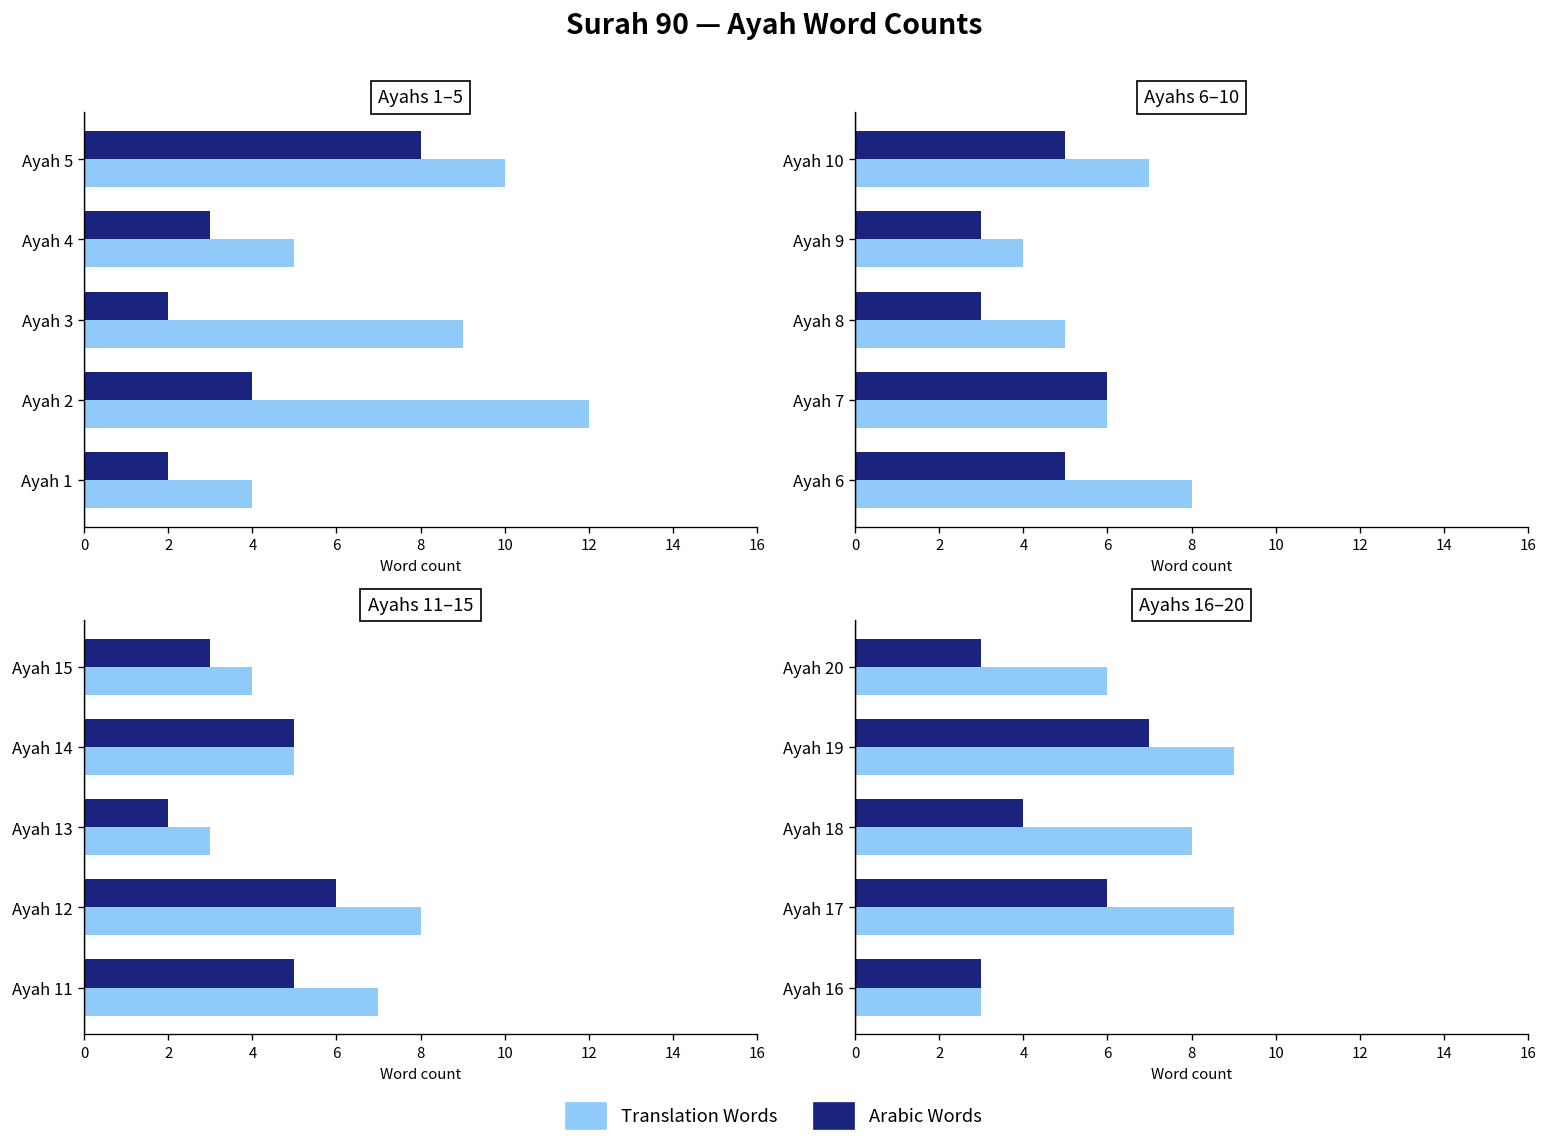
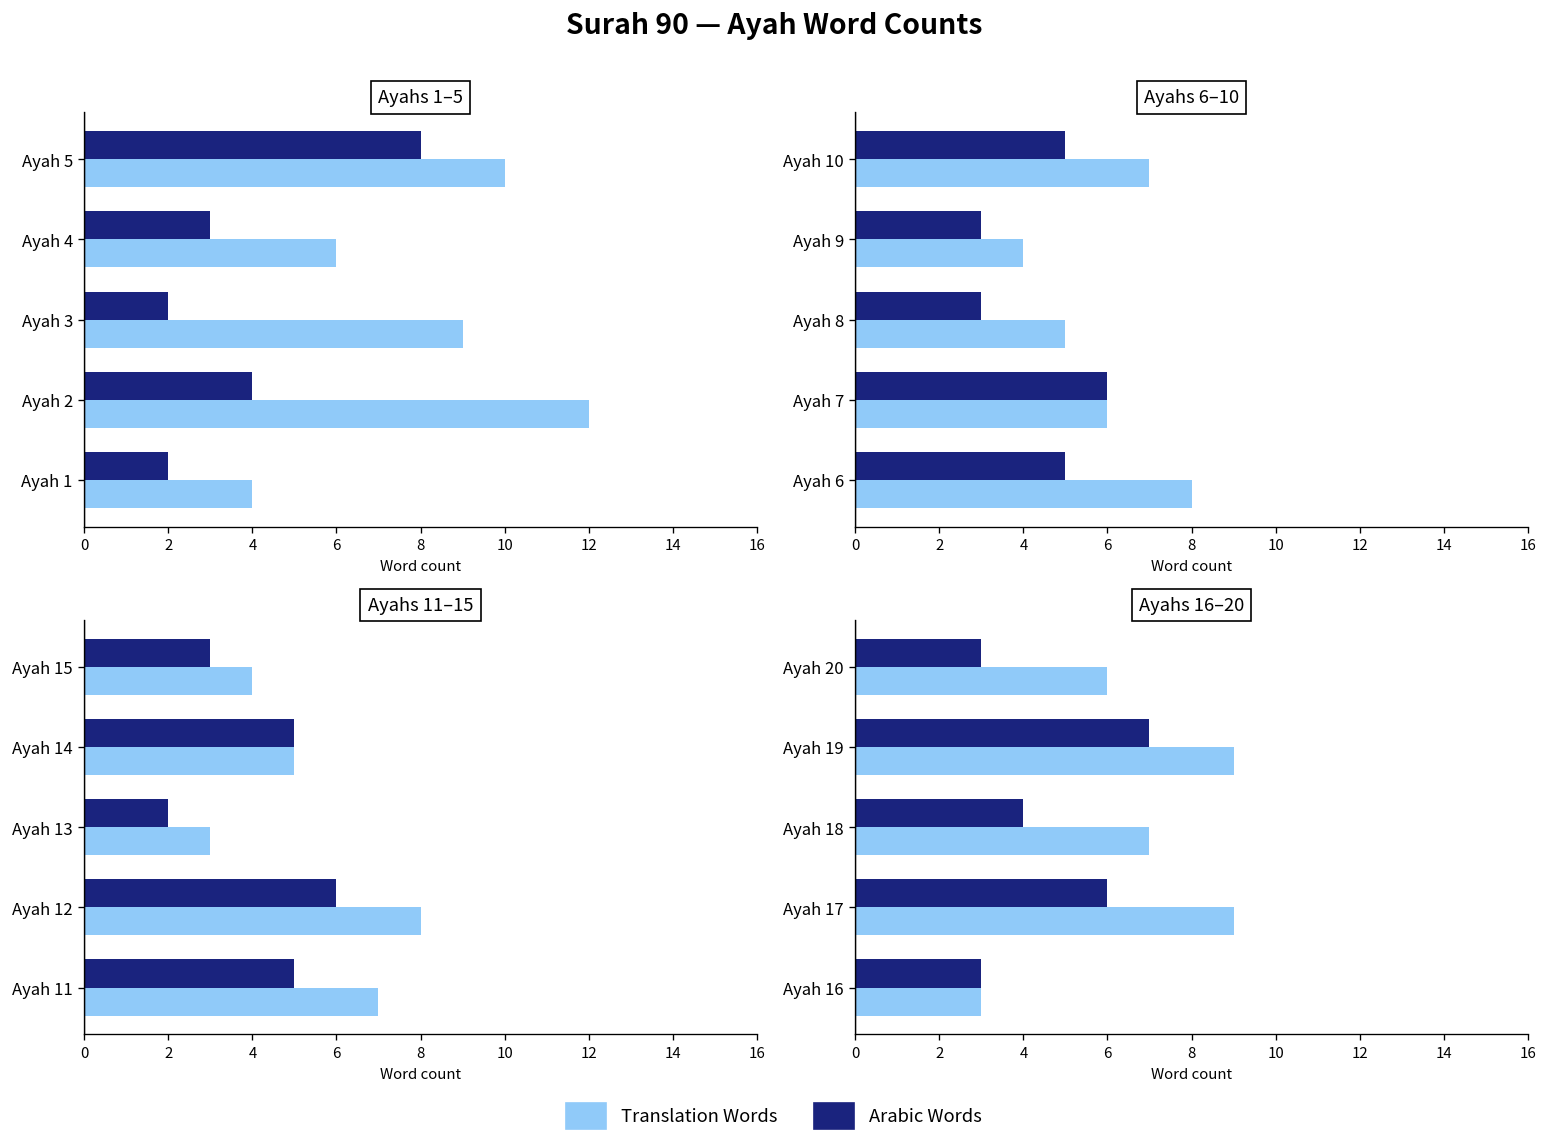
Ayahs 1–5, Translation Words, Ayah 4: 5 -> 6
Ayahs 16–20, Translation Words, Ayah 18: 8 -> 7
